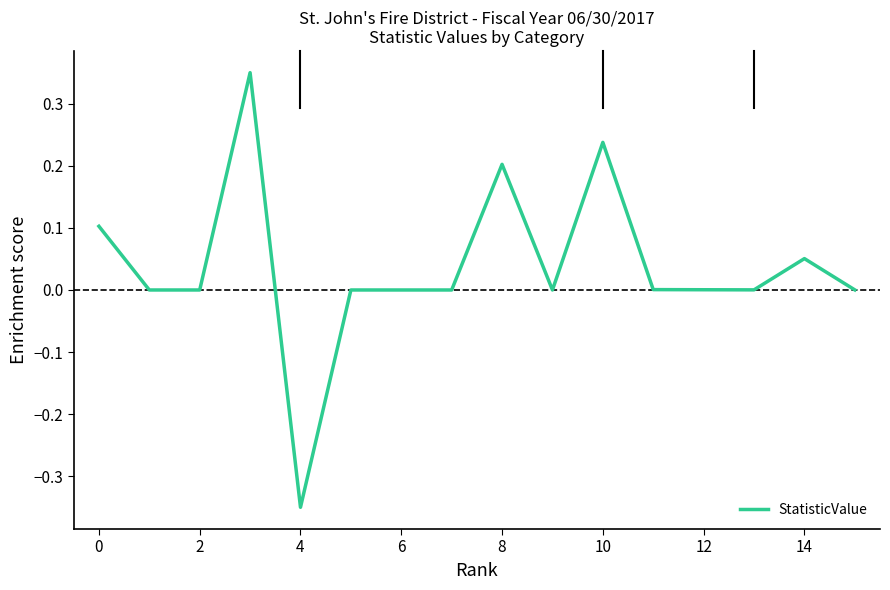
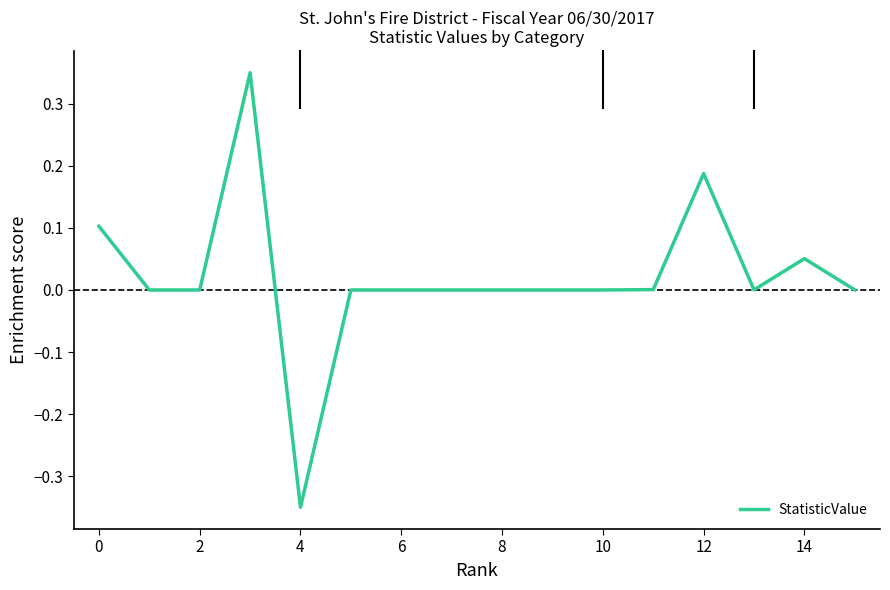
8: 0.20 -> 0.00
10: 0.24 -> 0.00
12: 0.00 -> 0.19
